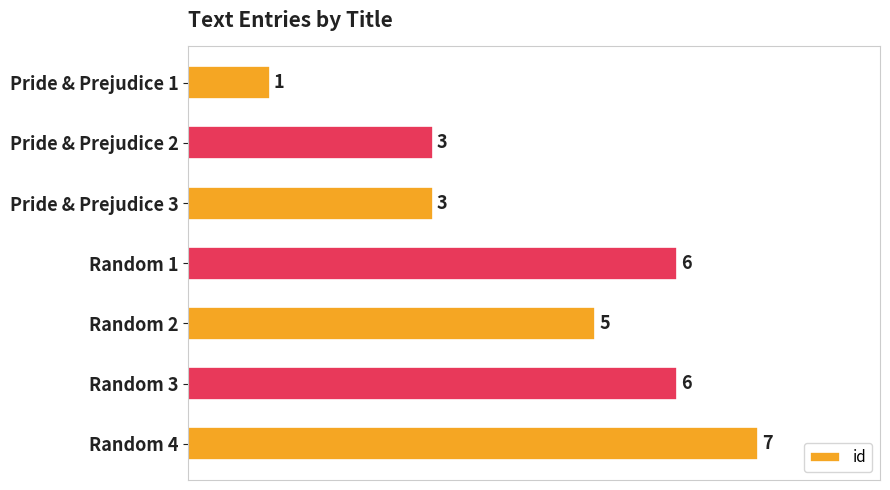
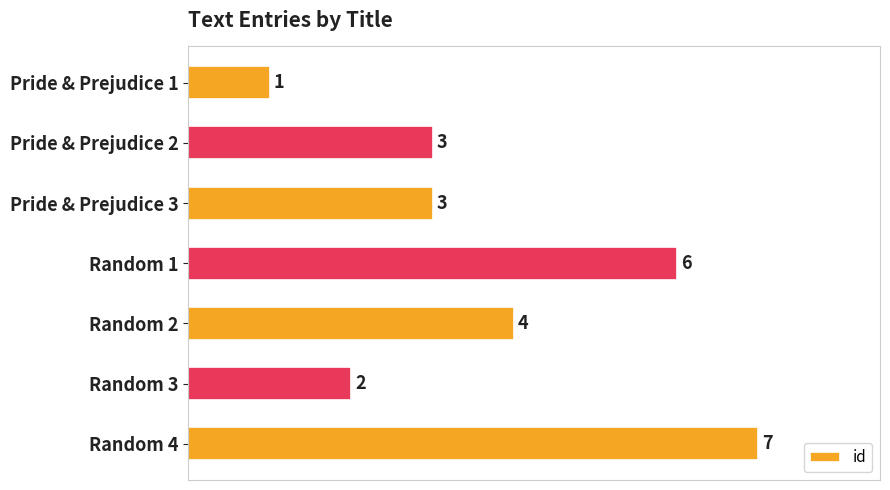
Random 2: 5 -> 4
Random 3: 6 -> 2
